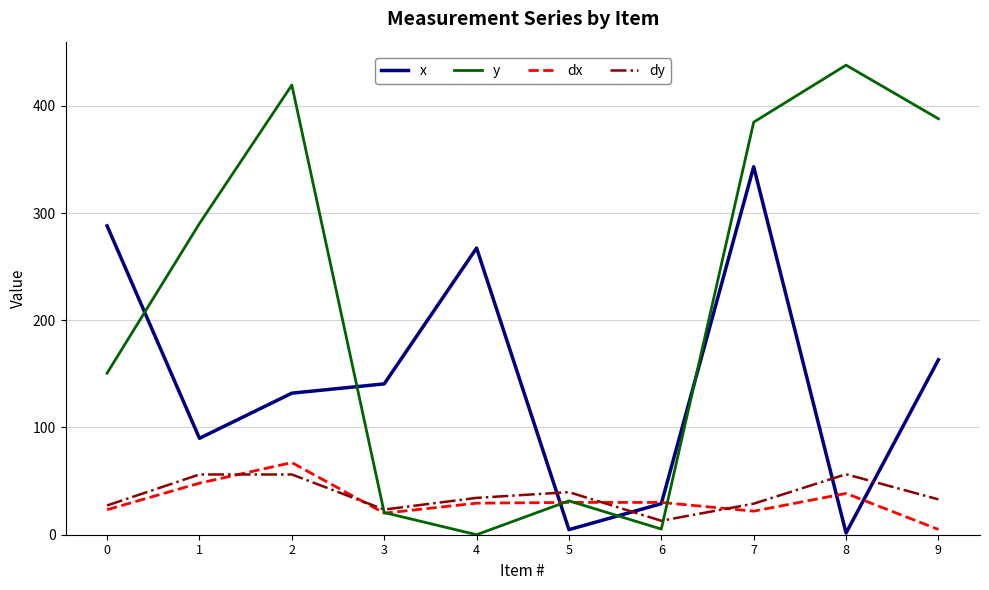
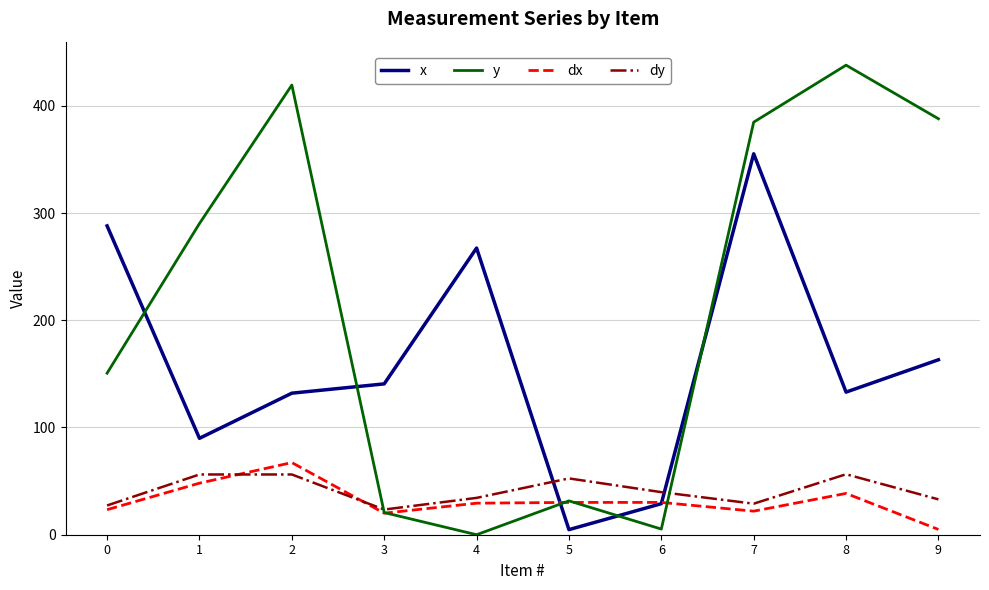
dy, 5: 40 -> 53
dy, 6: 13 -> 40
x, 7: 343 -> 355
x, 8: 2 -> 133
